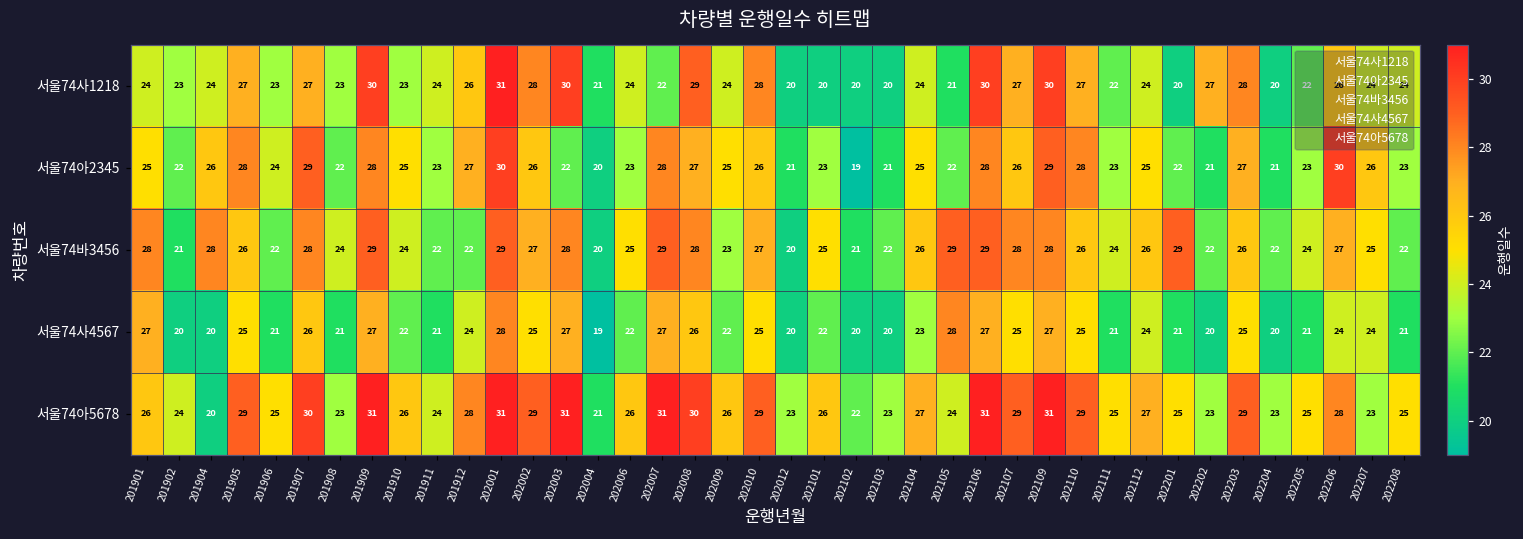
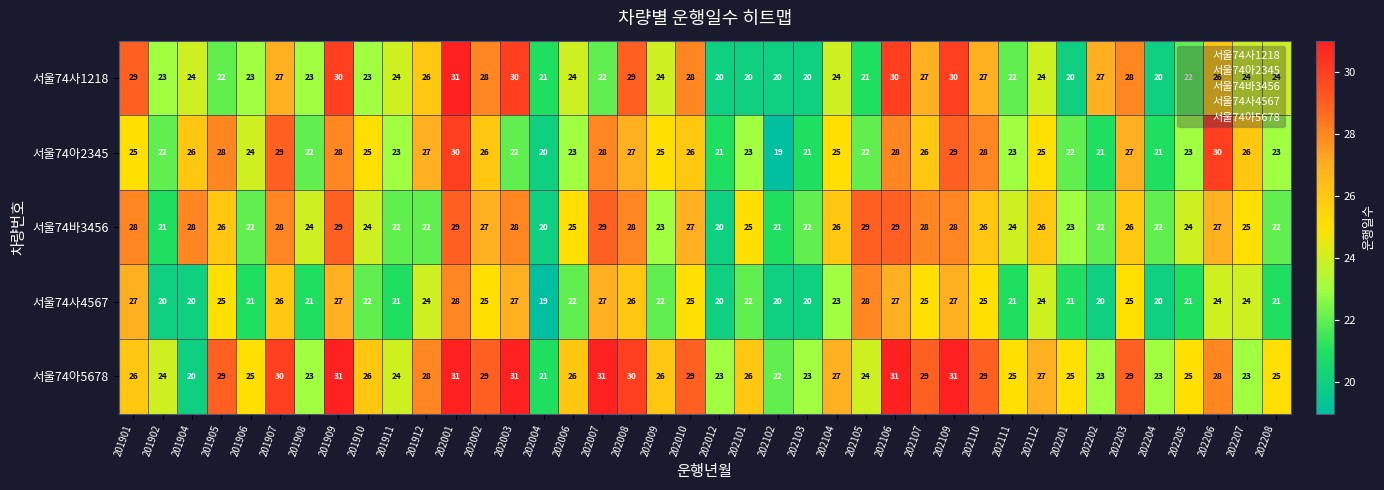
서울74사1218, 201901: 24 -> 29
서울74사1218, 201905: 27 -> 22
서울74바3456, 202201: 29 -> 23
